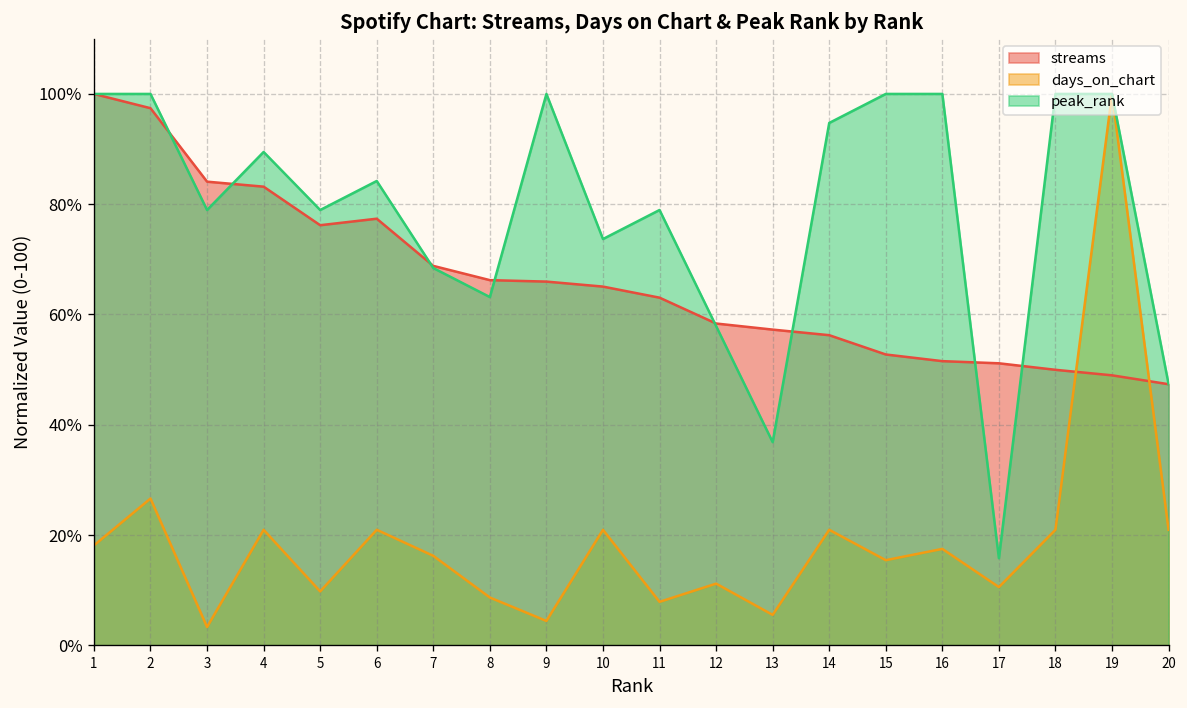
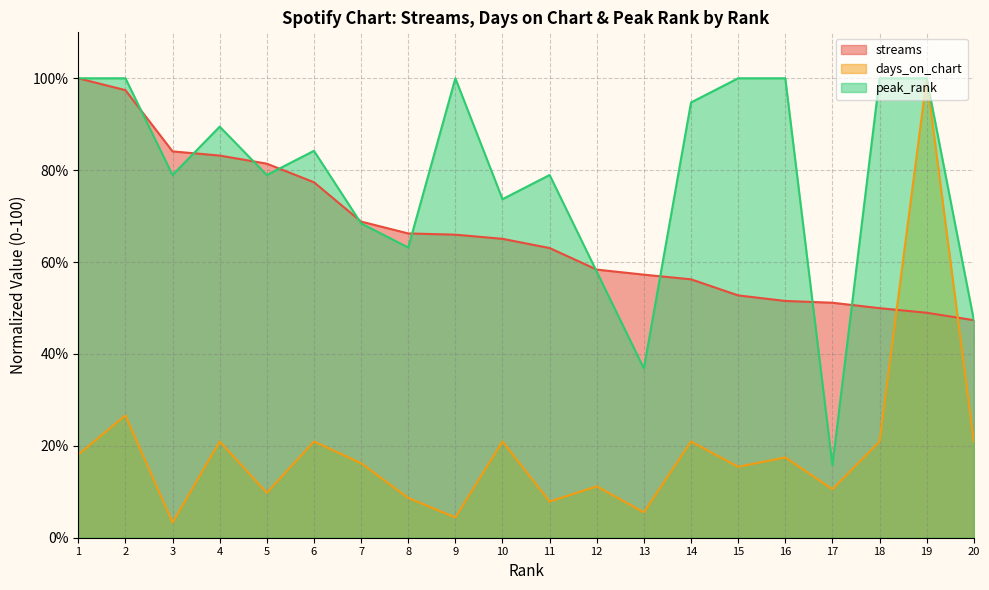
streams, 5: 76% -> 81%
